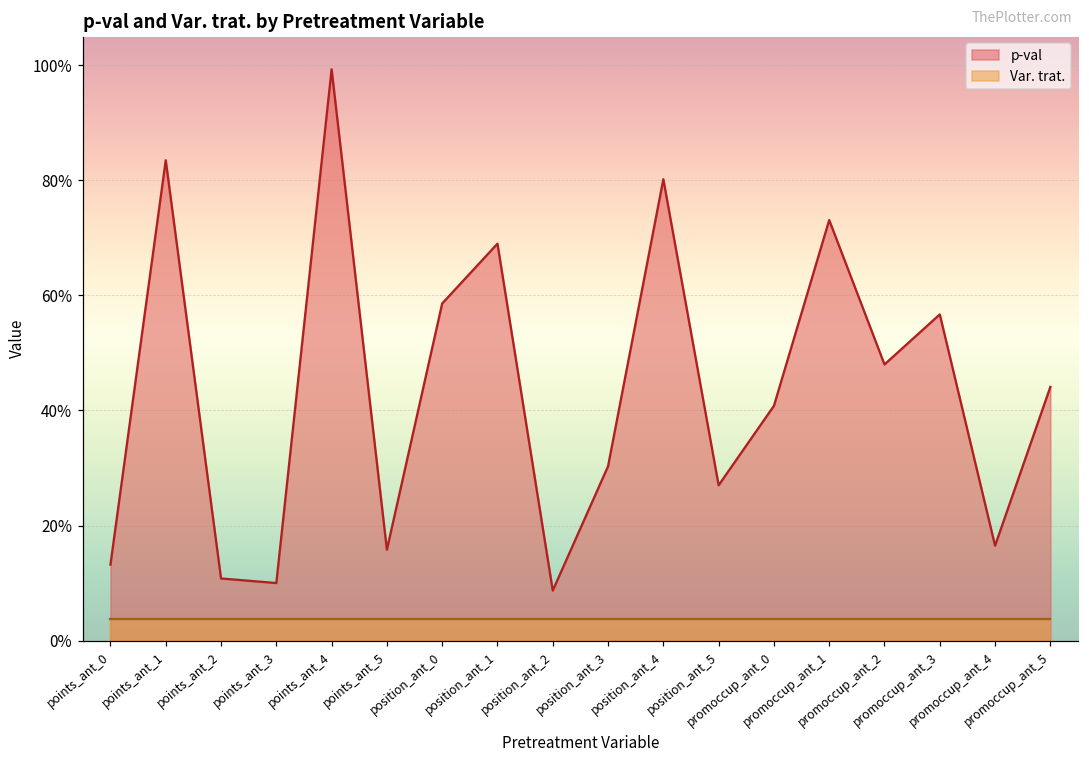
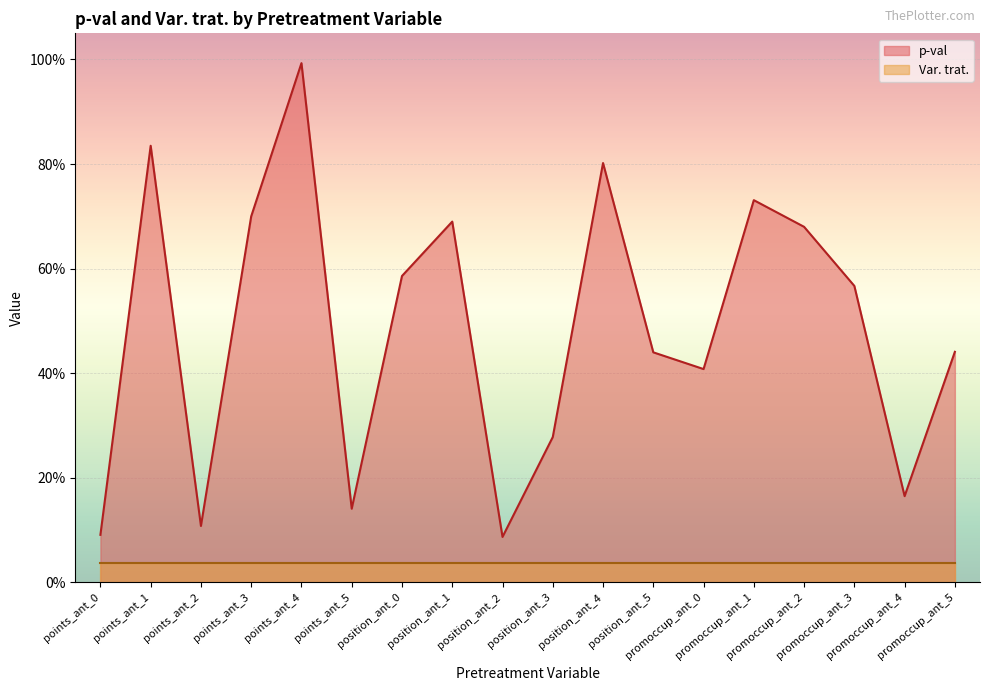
p-val, points_ant_0: 13% -> 9%
p-val, points_ant_3: 10% -> 70%
p-val, points_ant_5: 16% -> 14%
p-val, position_ant_3: 30% -> 28%
p-val, position_ant_5: 27% -> 44%
p-val, promoccup_ant_2: 48% -> 68%
